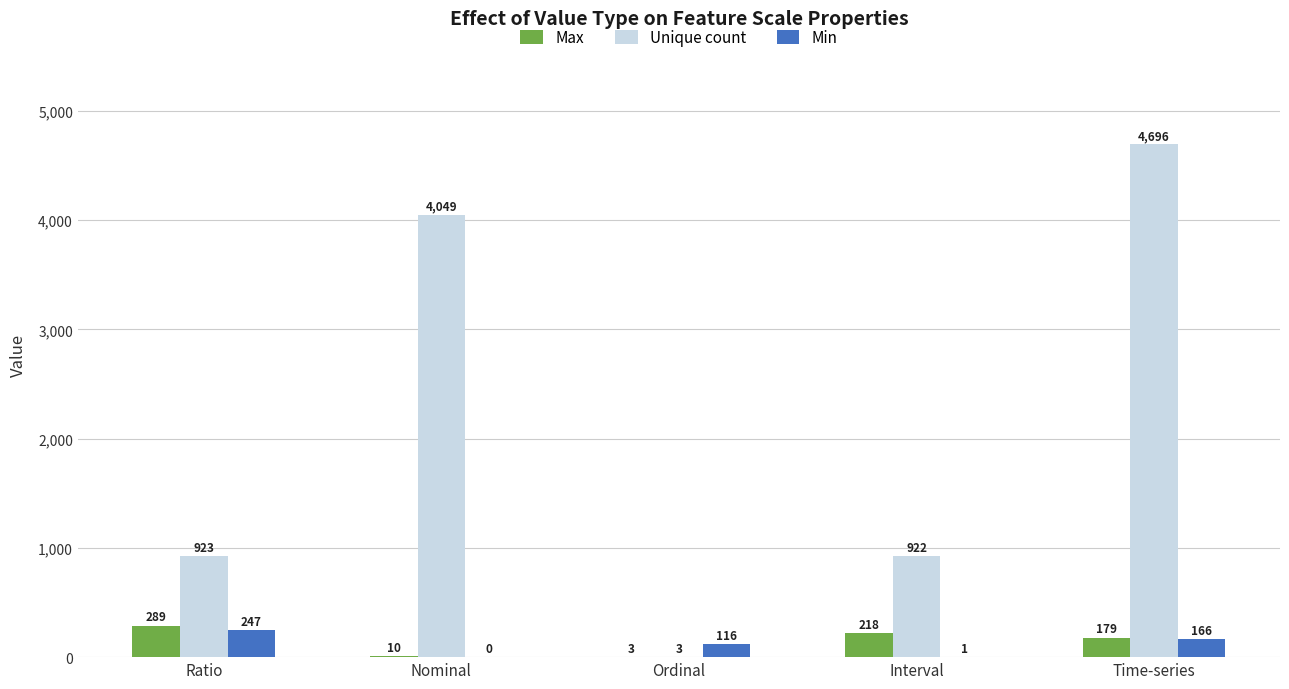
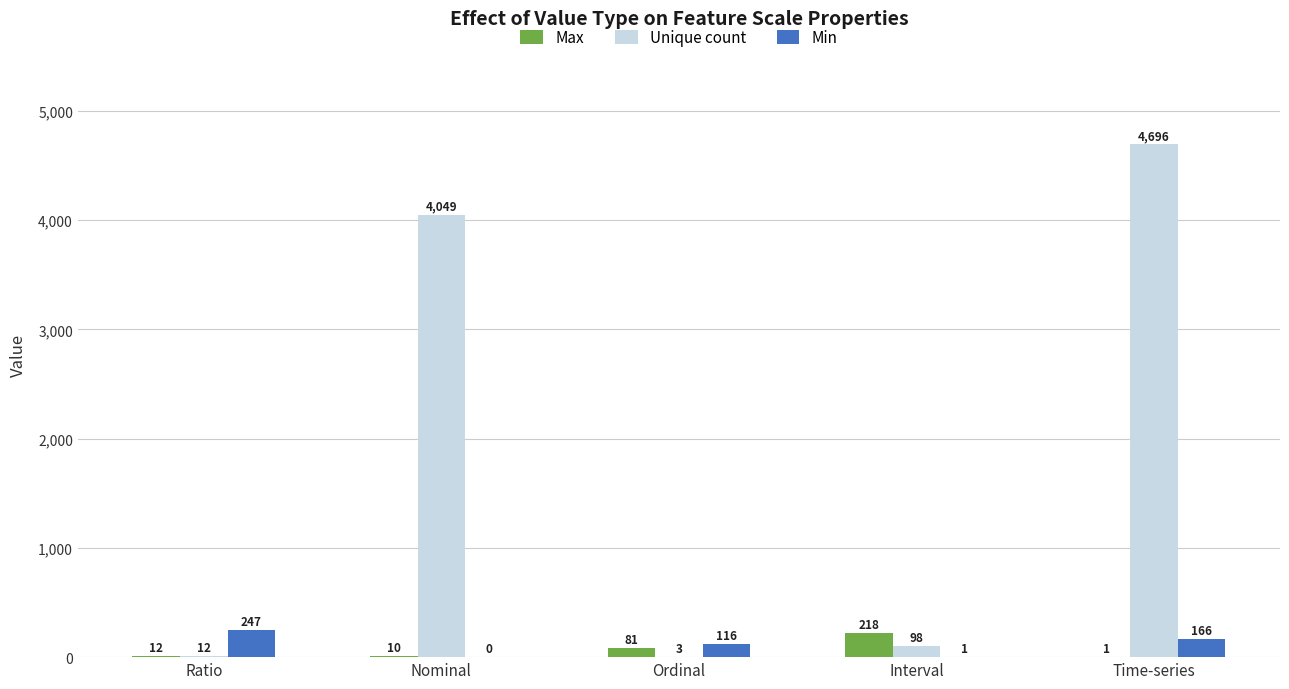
Max, Ratio: 289 -> 12
Unique count, Ratio: 923 -> 12
Max, Ordinal: 3 -> 81
Unique count, Interval: 922 -> 98
Max, Time-series: 179 -> 1
